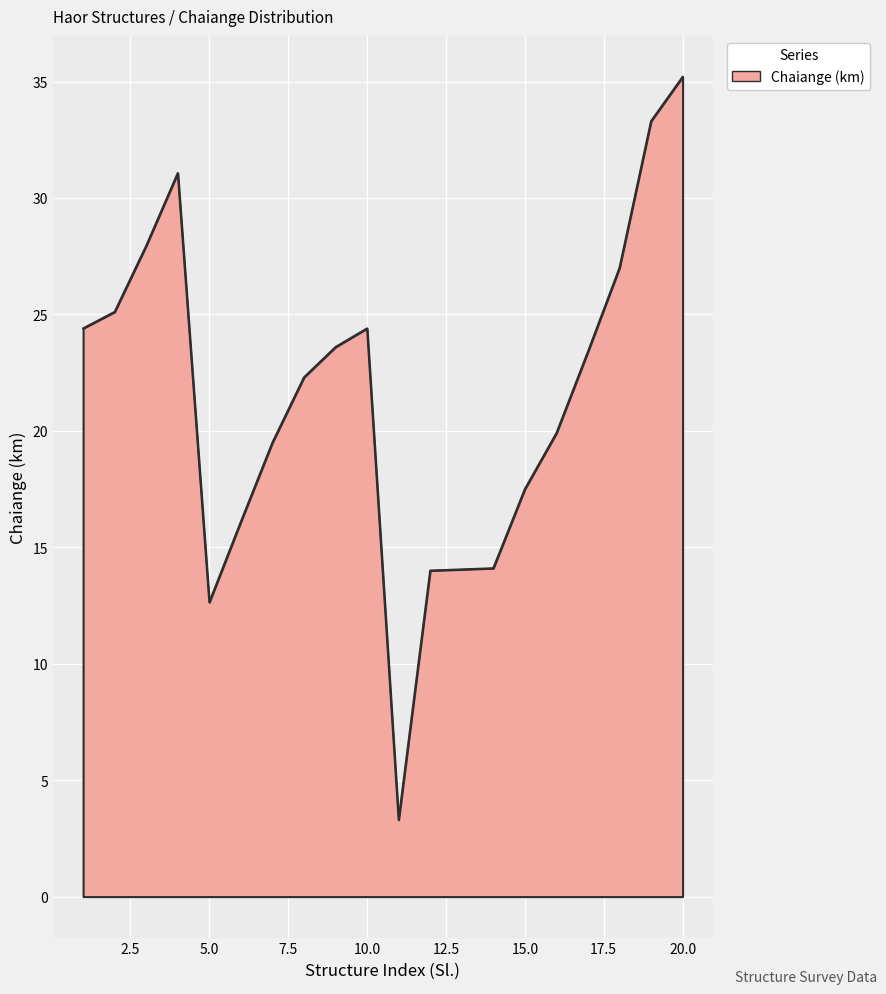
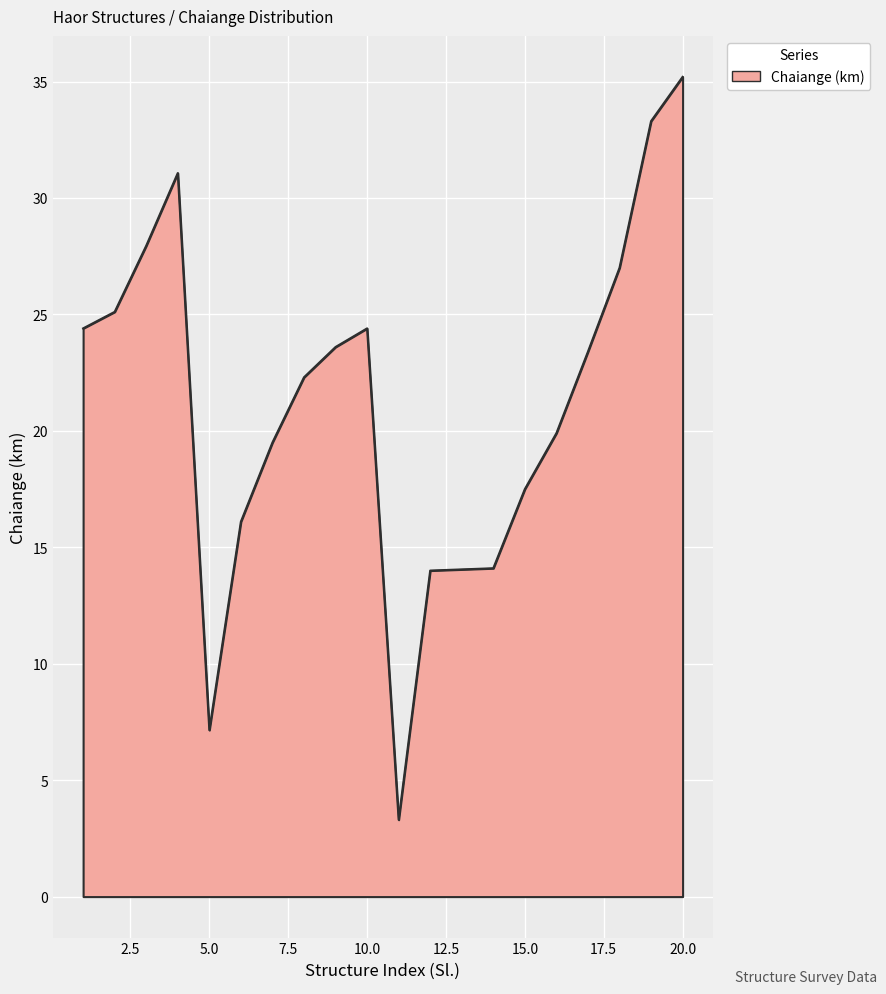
5.0: 12.6 -> 7.2
